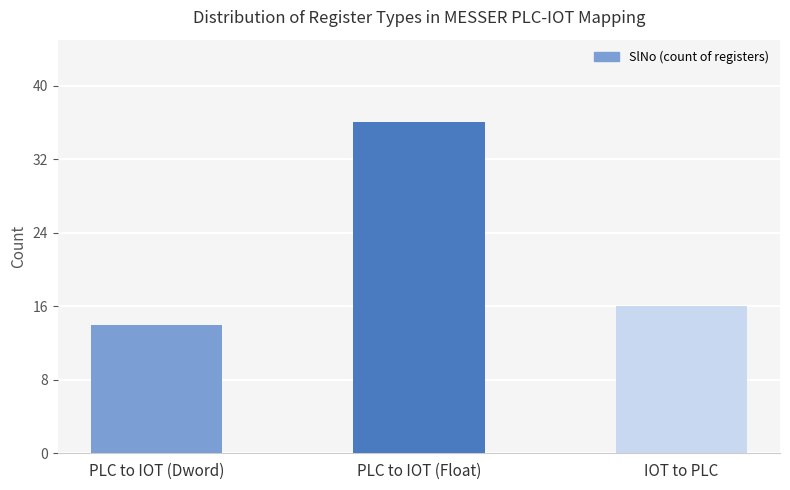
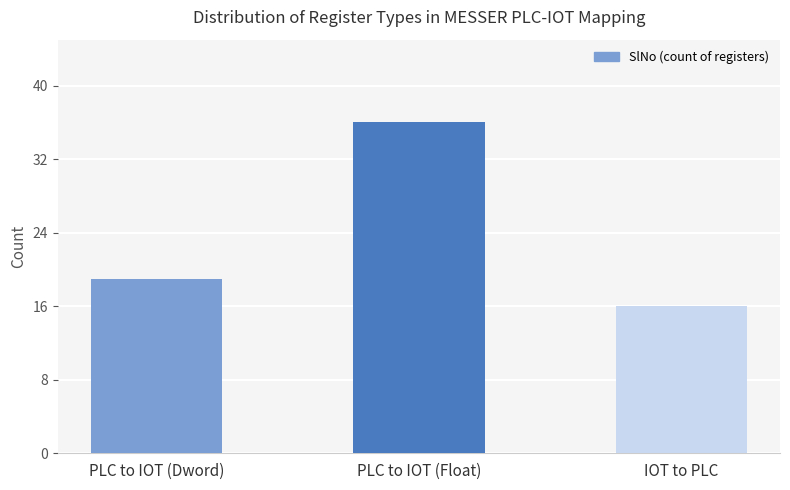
PLC to IOT (Dword): 14 -> 19
